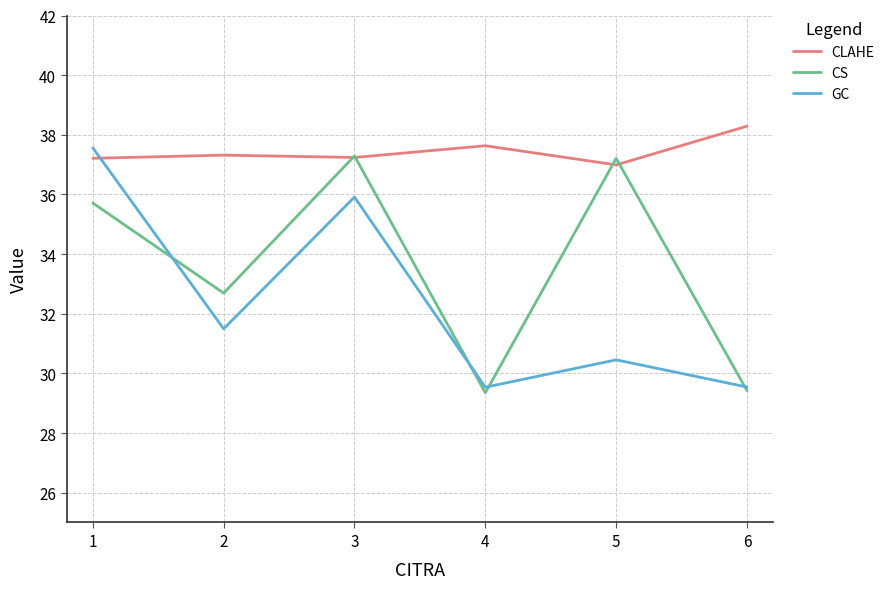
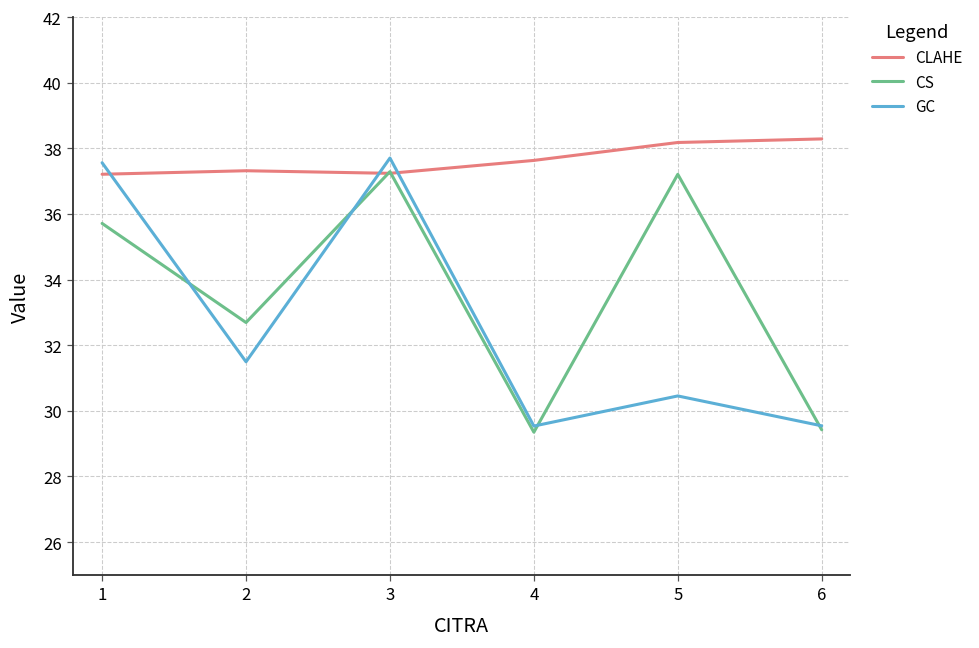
GC, 3: 35.9 -> 37.7
CLAHE, 5: 37.0 -> 38.2
